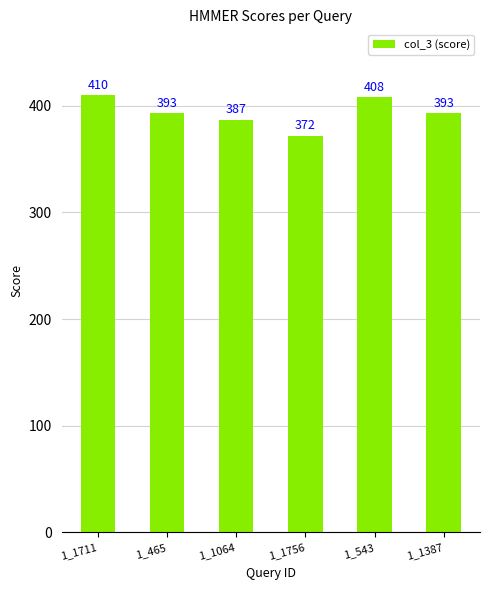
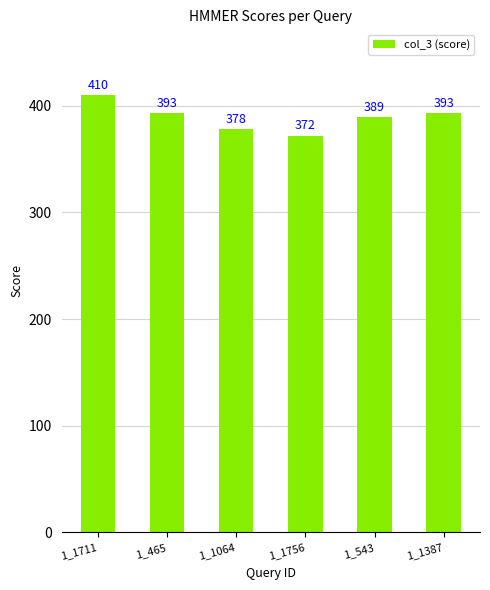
1_1064: 387 -> 378
1_543: 408 -> 389
